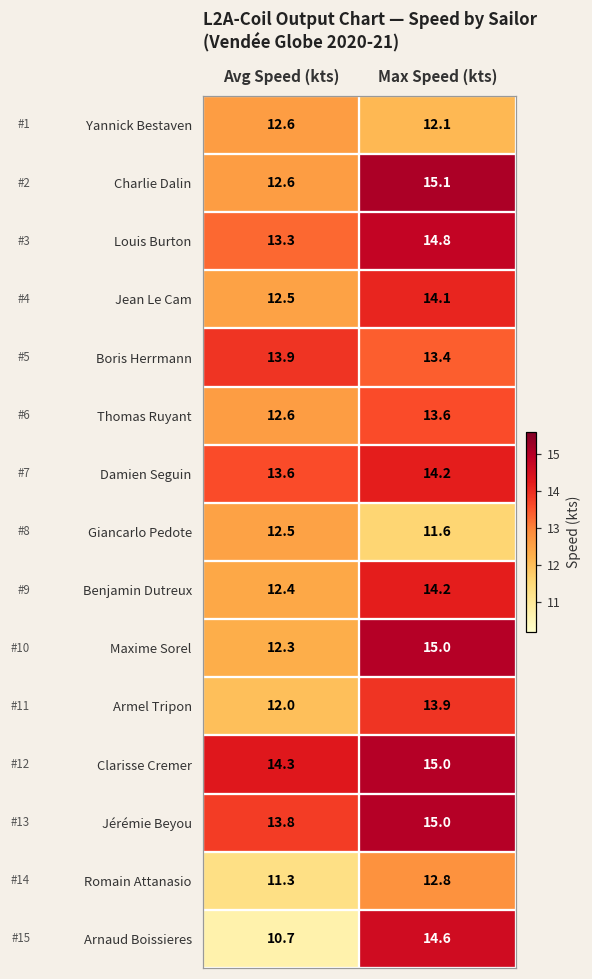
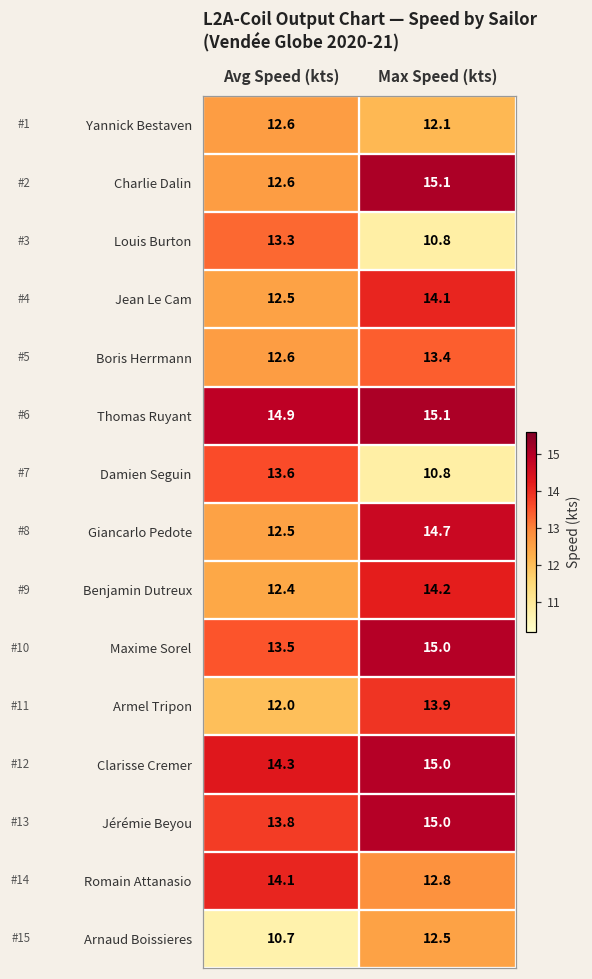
Louis Burton, Max Speed (kts): 14.8 -> 10.8
Boris Herrmann, Avg Speed (kts): 13.9 -> 12.6
Thomas Ruyant, Avg Speed (kts): 12.6 -> 14.9
Thomas Ruyant, Max Speed (kts): 13.6 -> 15.1
Damien Seguin, Max Speed (kts): 14.2 -> 10.8
Giancarlo Pedote, Max Speed (kts): 11.6 -> 14.7
Maxime Sorel, Avg Speed (kts): 12.3 -> 13.5
Romain Attanasio, Avg Speed (kts): 11.3 -> 14.1
Arnaud Boissieres, Max Speed (kts): 14.6 -> 12.5
